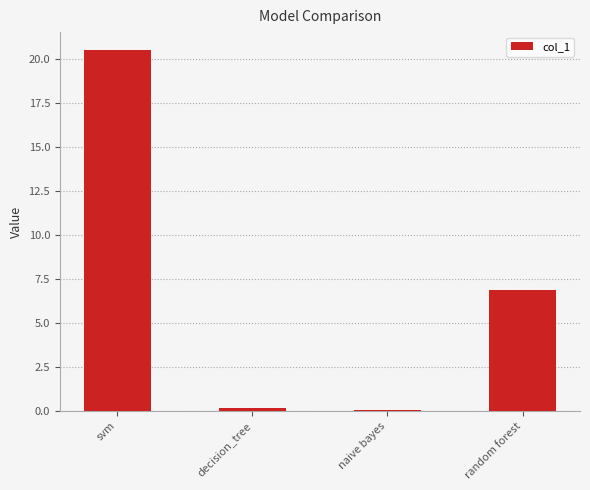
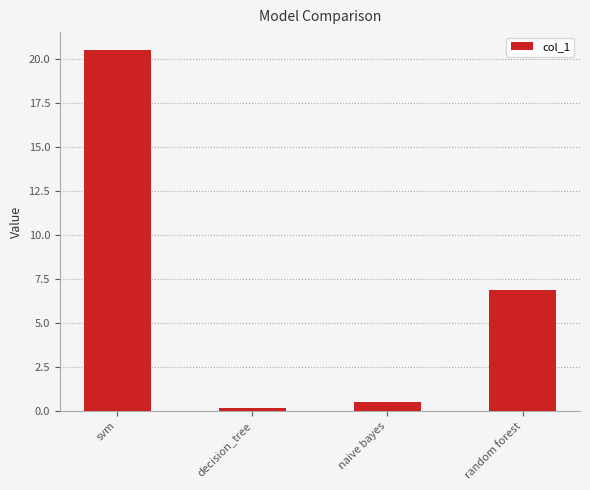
naive bayes: 0.0 -> 0.5
